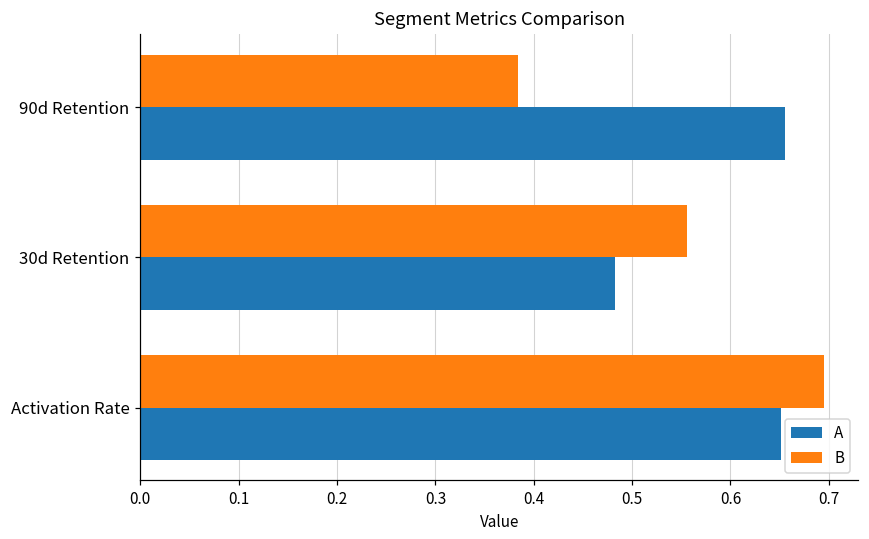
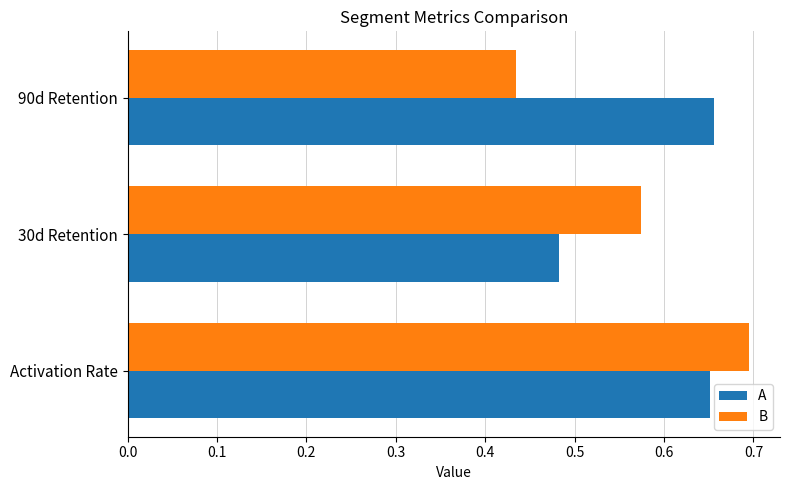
B, 90d Retention: 0.38 -> 0.43
B, 30d Retention: 0.56 -> 0.57
